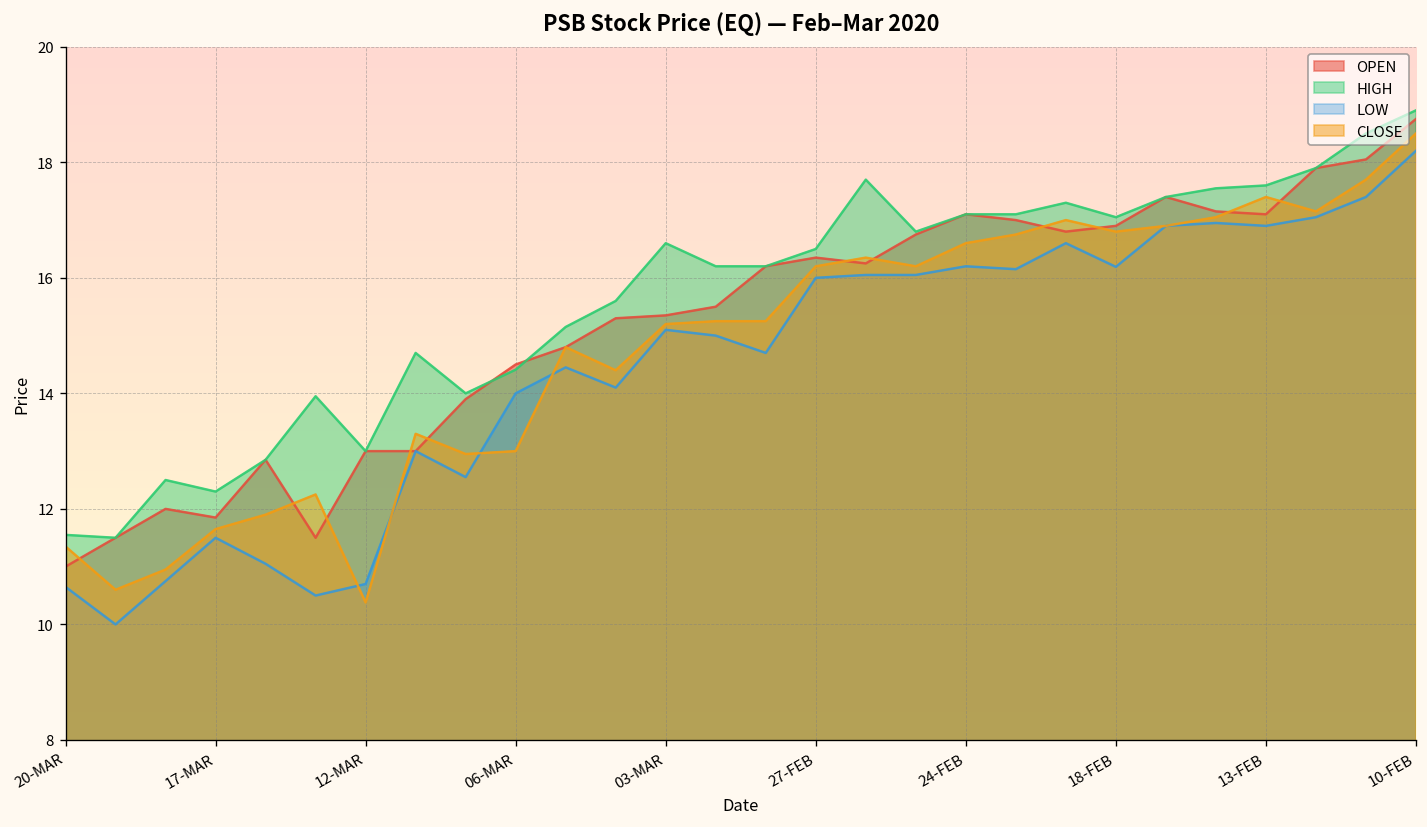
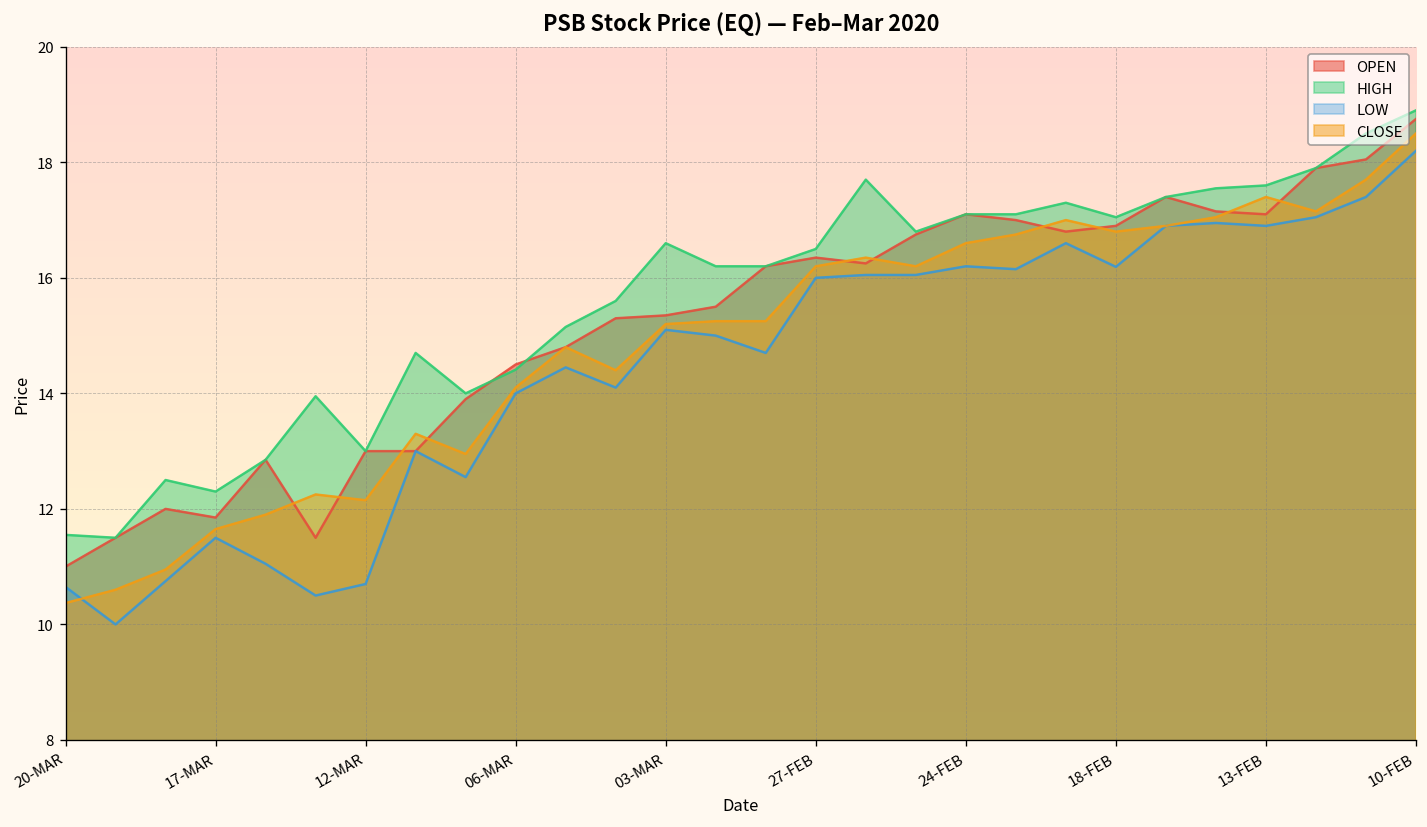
CLOSE, 20-MAR: 11.4 -> 10.4
CLOSE, 12-MAR: 10.4 -> 12.2
CLOSE, 06-MAR: 13.0 -> 14.1
